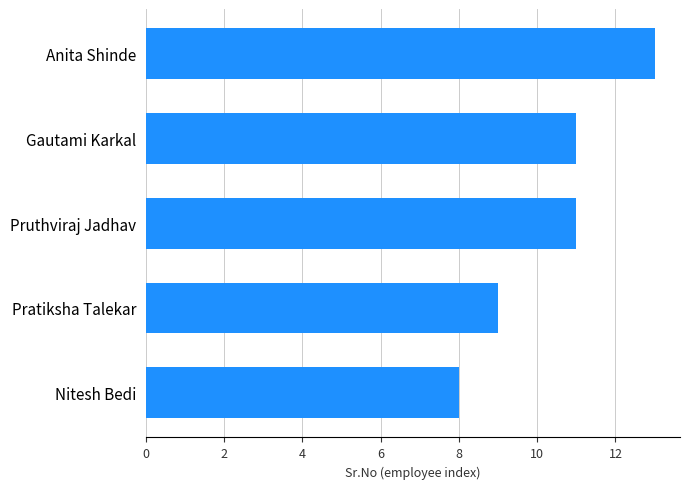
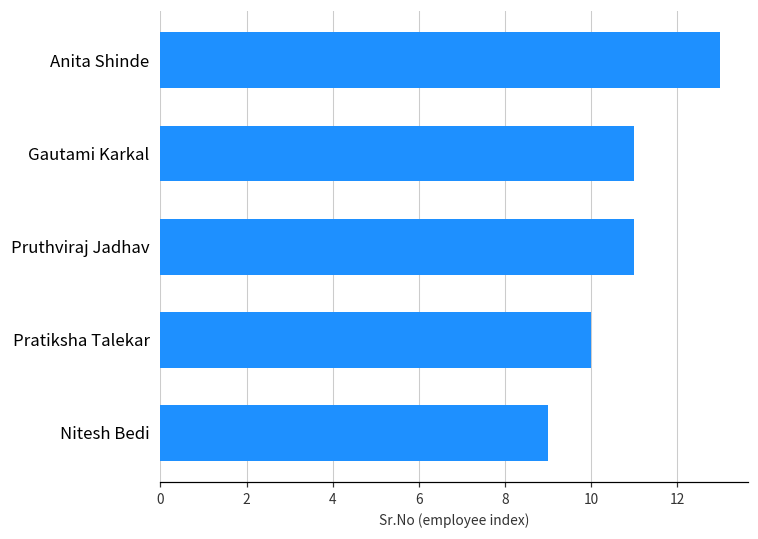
Pratiksha Talekar: 9 -> 10
Nitesh Bedi: 8 -> 9
